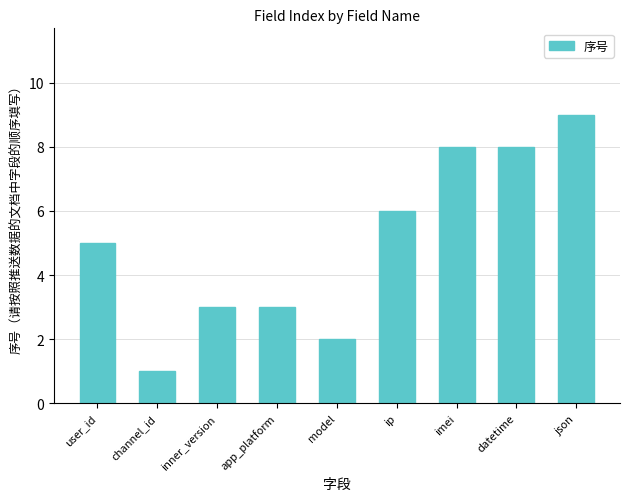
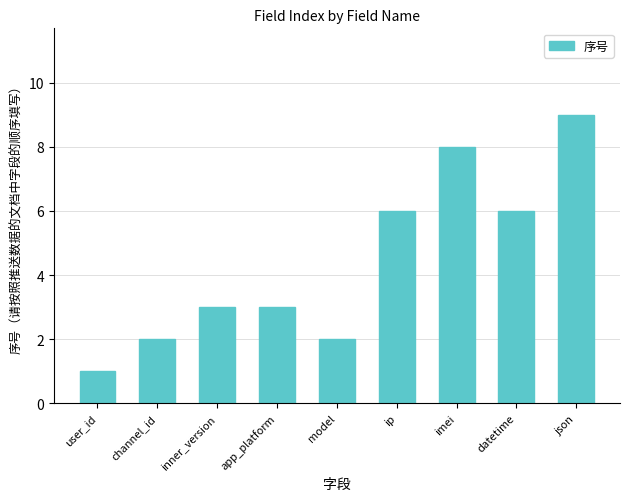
user_id: 5 -> 1
channel_id: 1 -> 2
datetime: 8 -> 6
